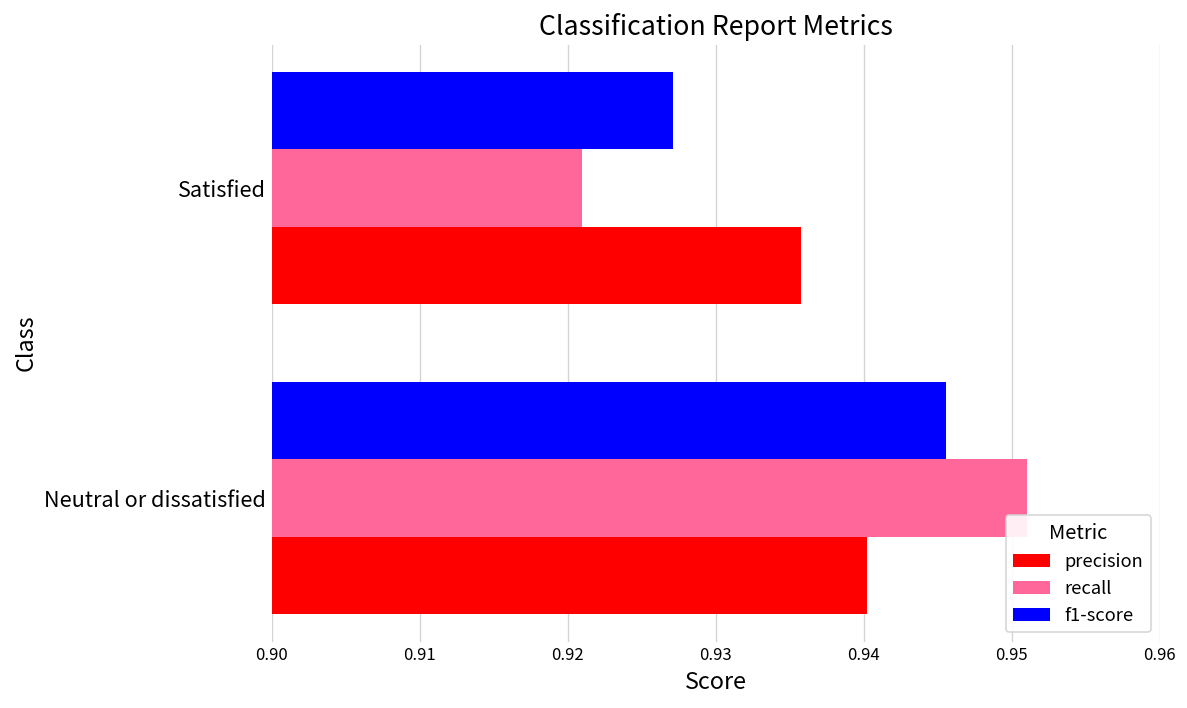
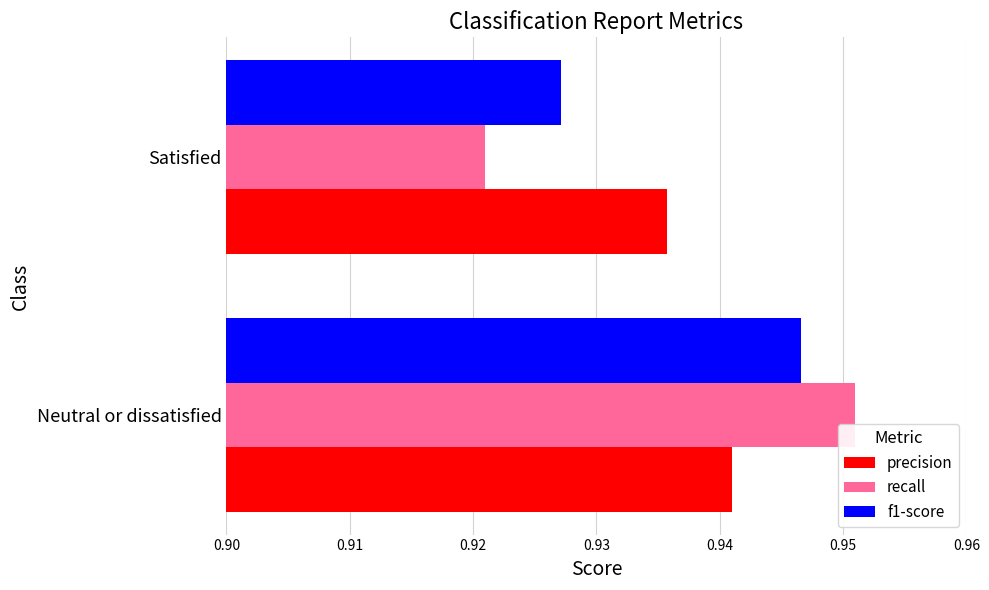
f1-score, Neutral or dissatisfied: 0.9456 -> 0.9466
precision, Neutral or dissatisfied: 0.9402 -> 0.9410
